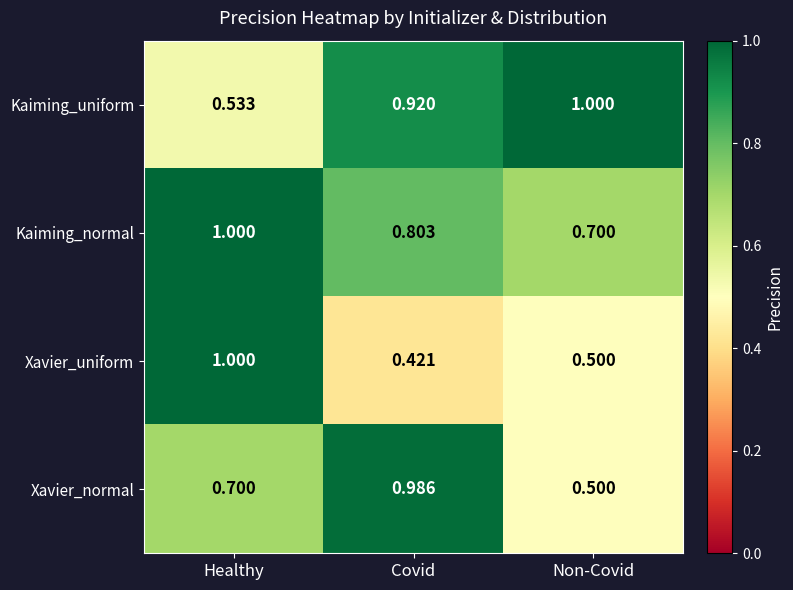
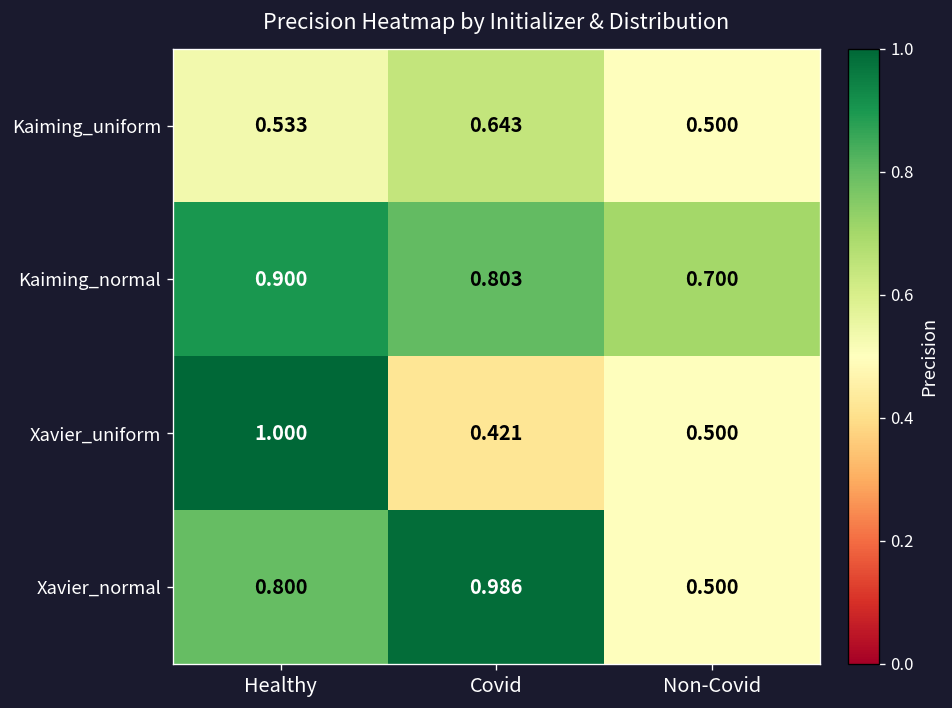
Kaiming_uniform, Covid: 0.920 -> 0.643
Kaiming_uniform, Non-Covid: 1.000 -> 0.500
Kaiming_normal, Healthy: 1.000 -> 0.900
Xavier_normal, Healthy: 0.700 -> 0.800
